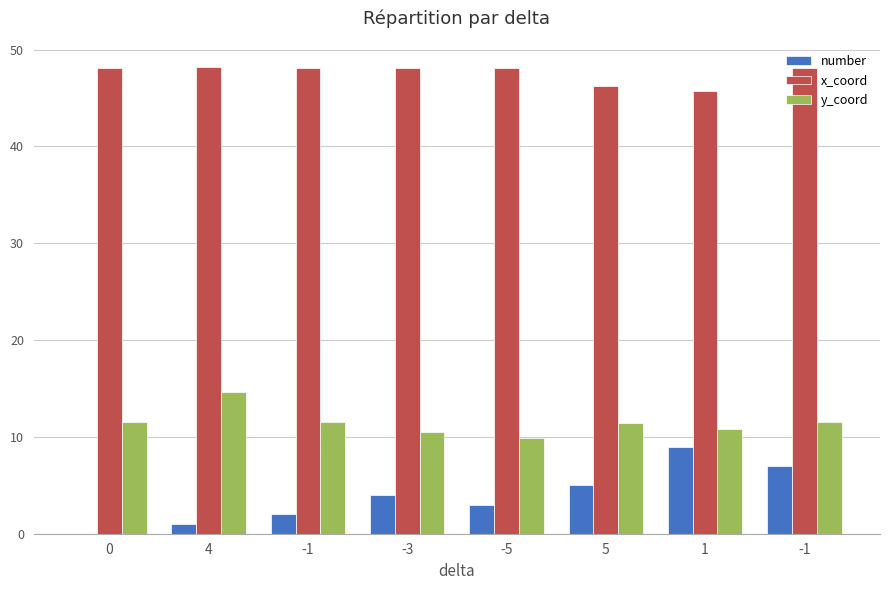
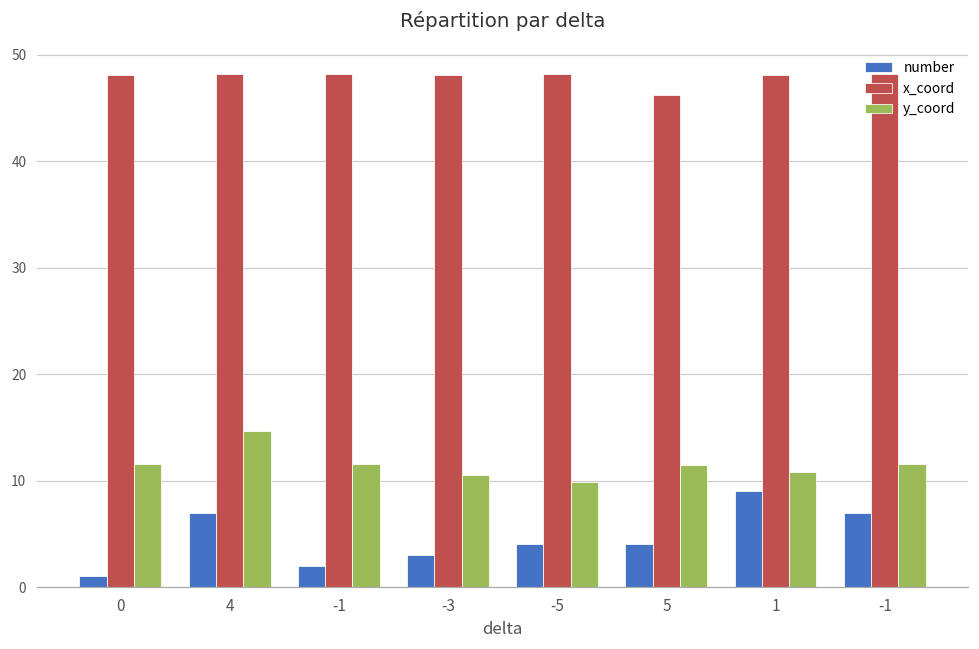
number, 0: 0 -> 1
number, 4: 1 -> 7
number, -3: 4 -> 3
number, -5: 3 -> 4
number, 5: 5 -> 4
x_coord, 1: 46 -> 48
